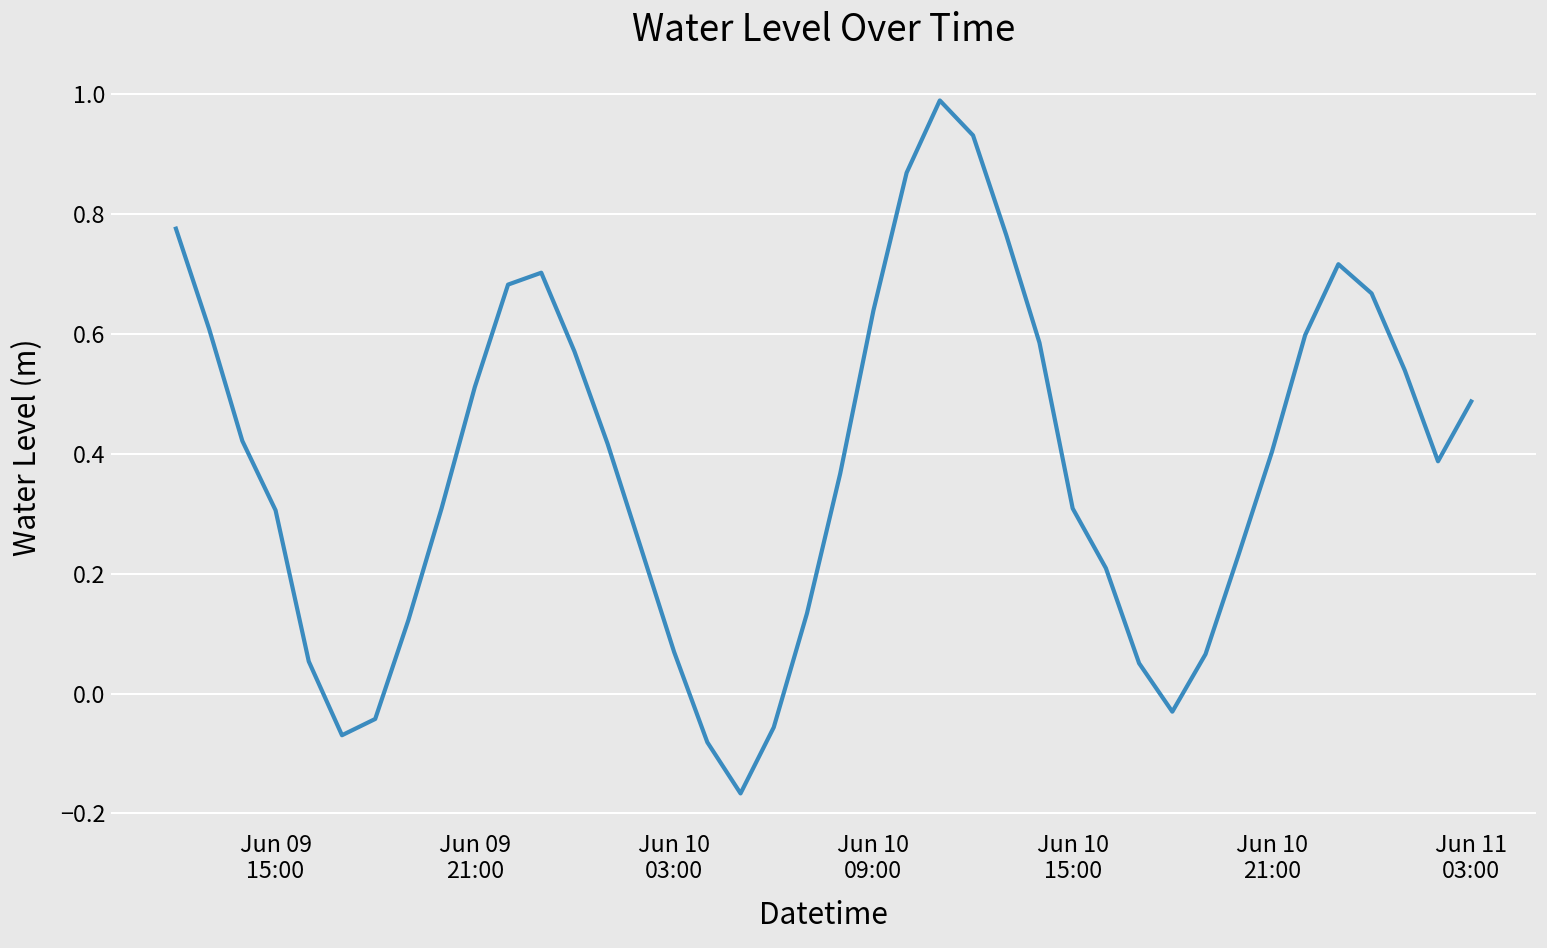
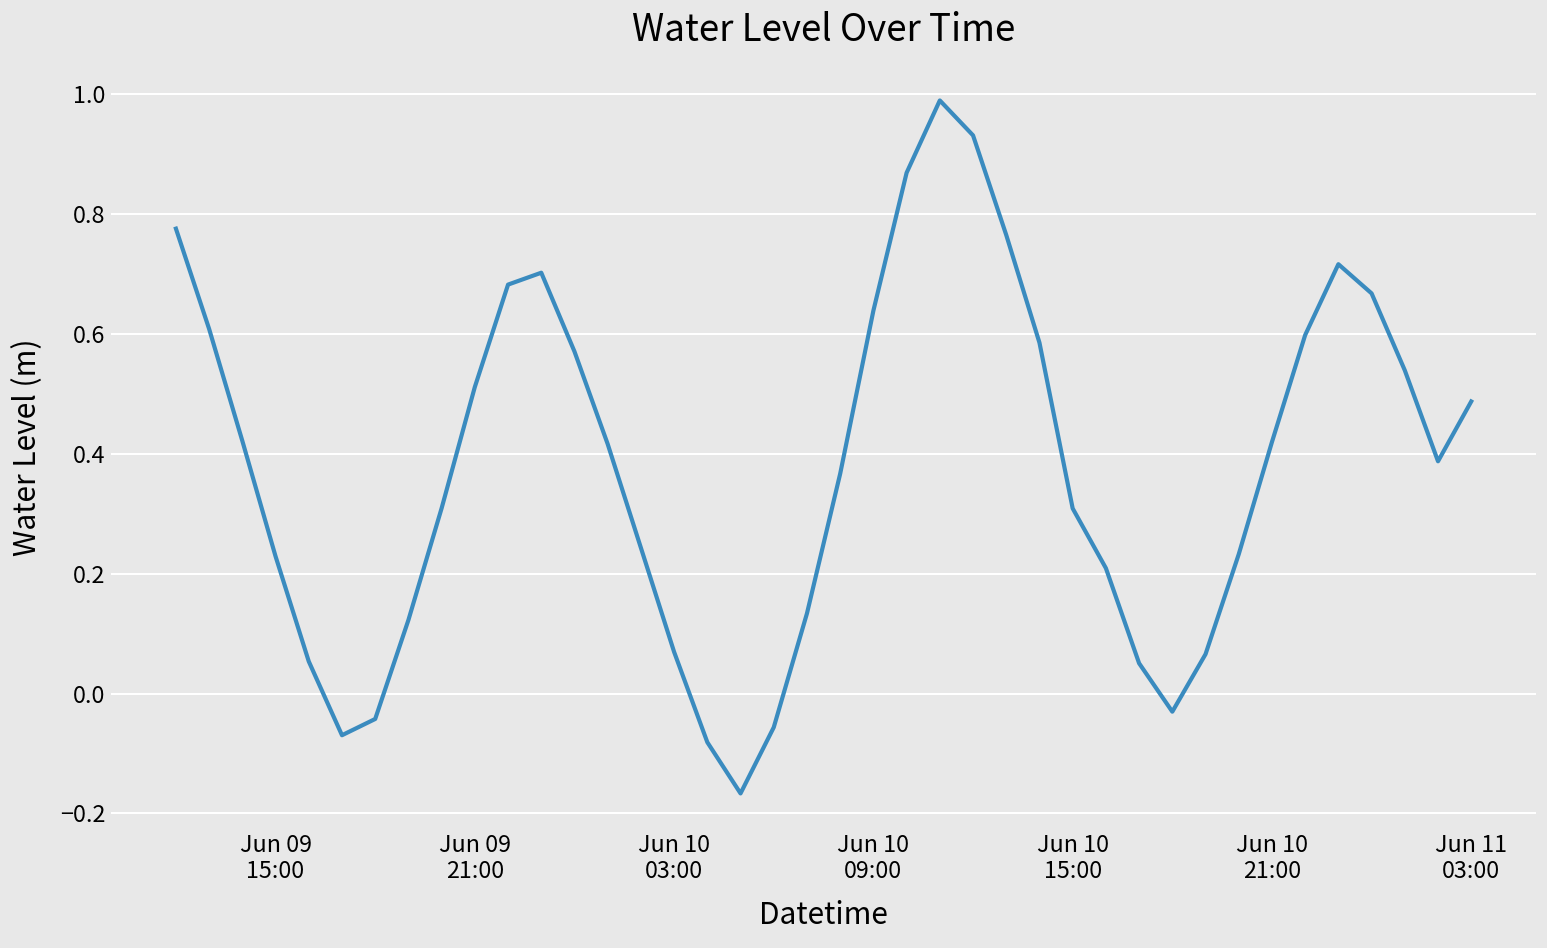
Jun 09 15:00: 0.31 -> 0.23
Jun 10 21:00: 0.40 -> 0.42
